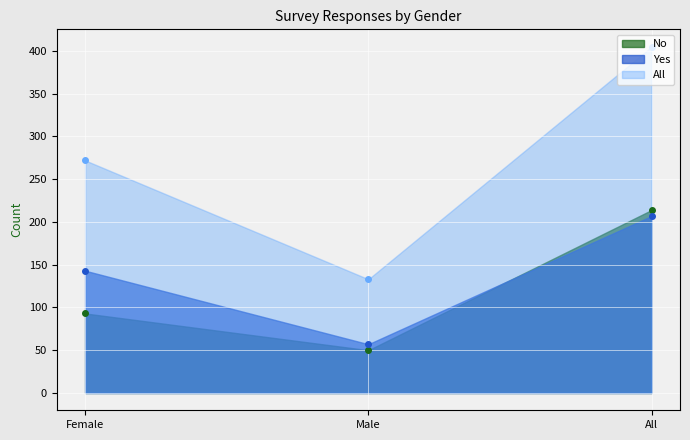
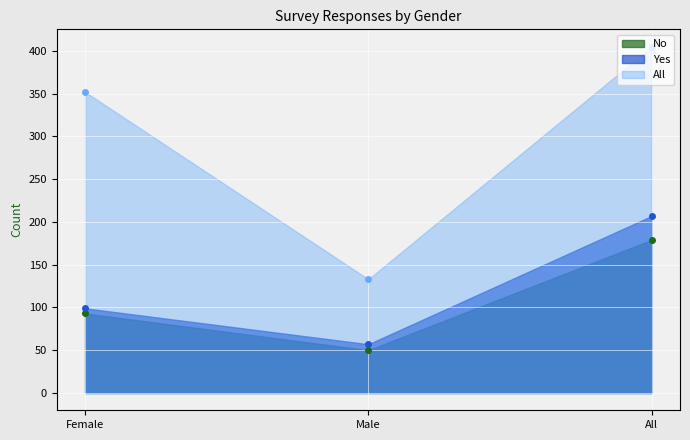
Yes, Female: 140 -> 100
All, Female: 270 -> 350
No, All: 210 -> 180
